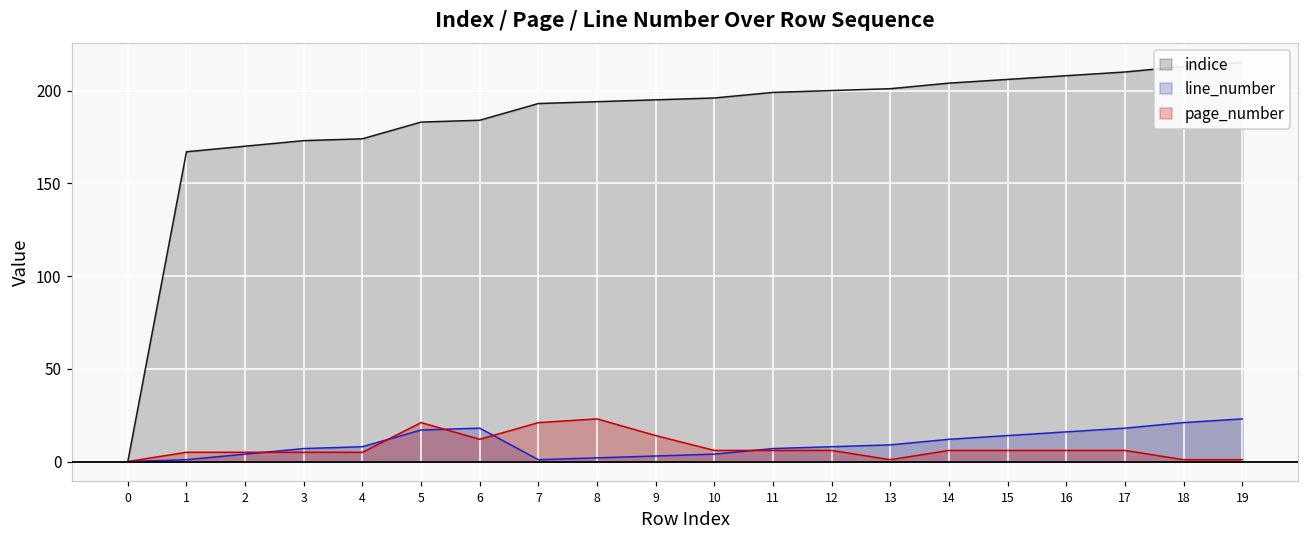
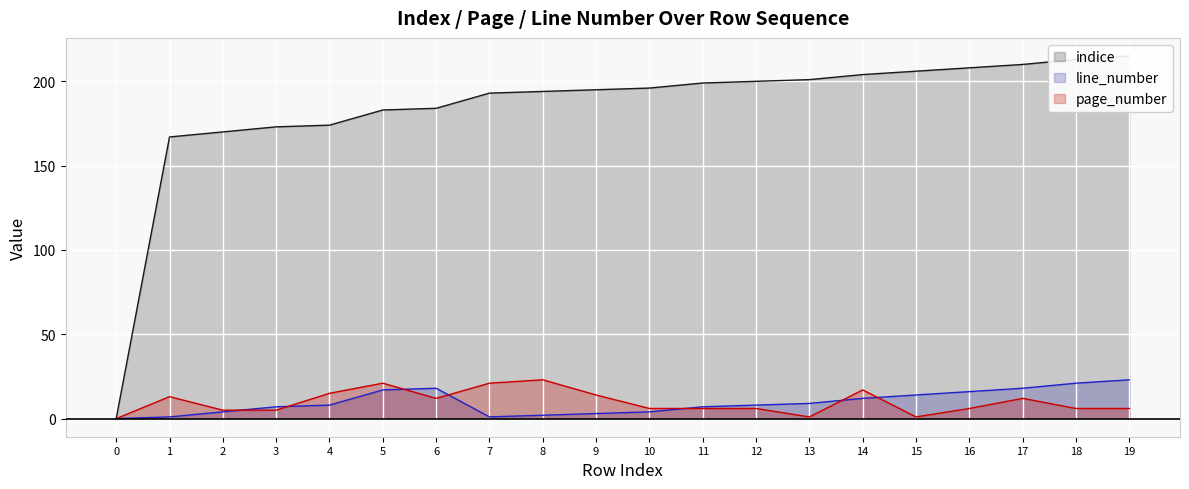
page_number, 1: 5 -> 13
page_number, 4: 5 -> 15
page_number, 14: 6 -> 17
page_number, 15: 6 -> 1
page_number, 17: 6 -> 12
page_number, 18: 1 -> 6
page_number, 19: 1 -> 6
